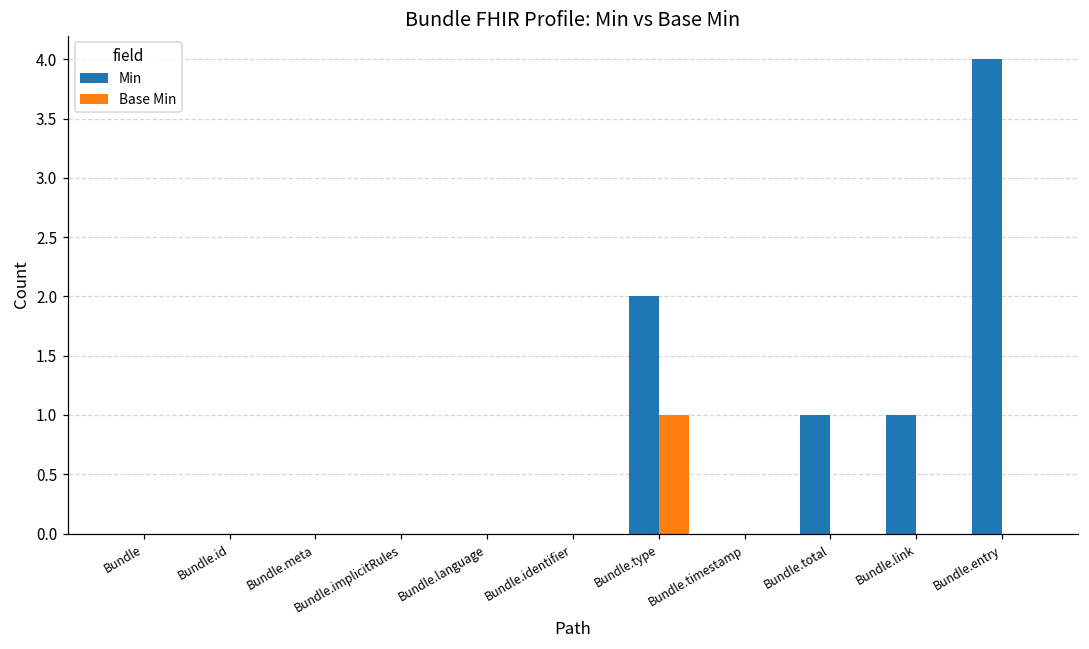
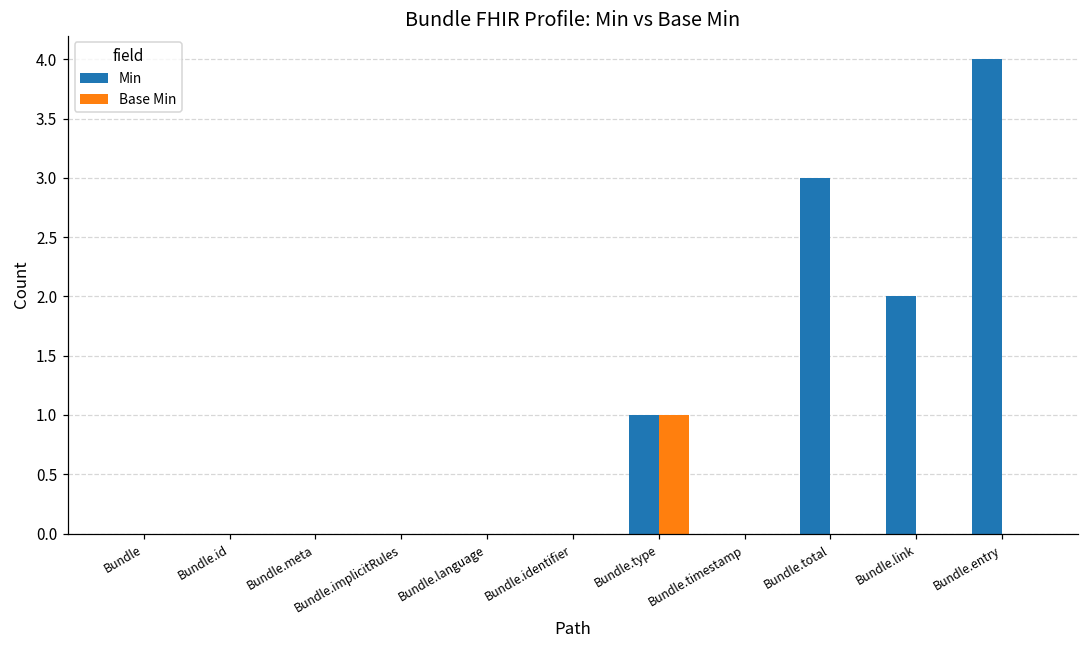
Min, Bundle.type: 2 -> 1
Min, Bundle.total: 1 -> 3
Min, Bundle.link: 1 -> 2
